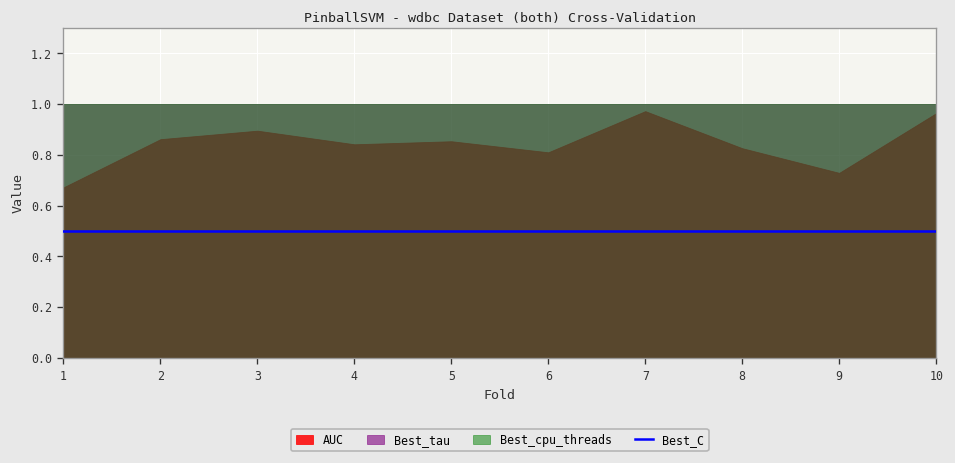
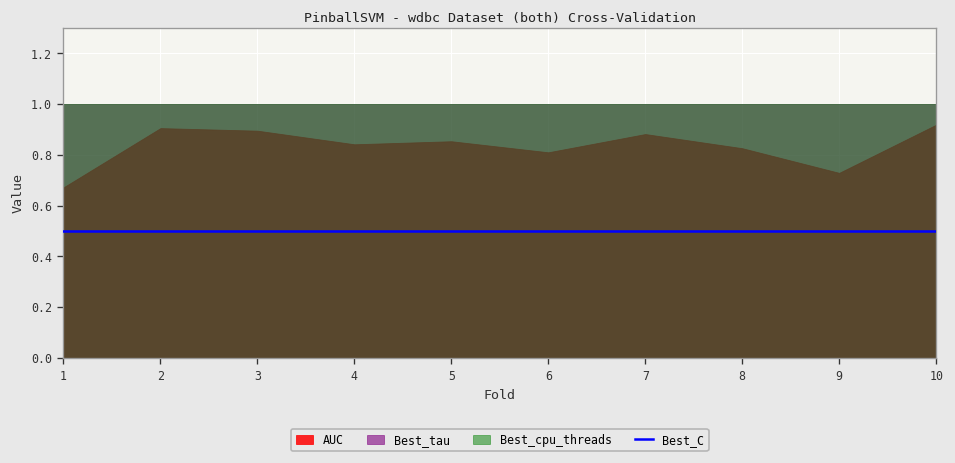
AUC, 2: 0.86 -> 0.91
AUC, 7: 0.97 -> 0.88
AUC, 10: 0.96 -> 0.92
